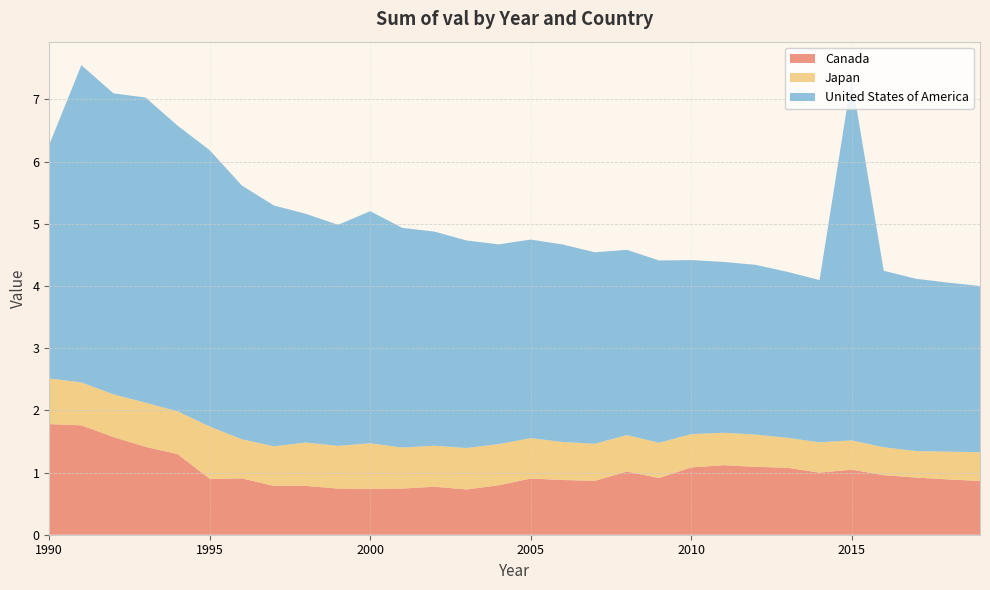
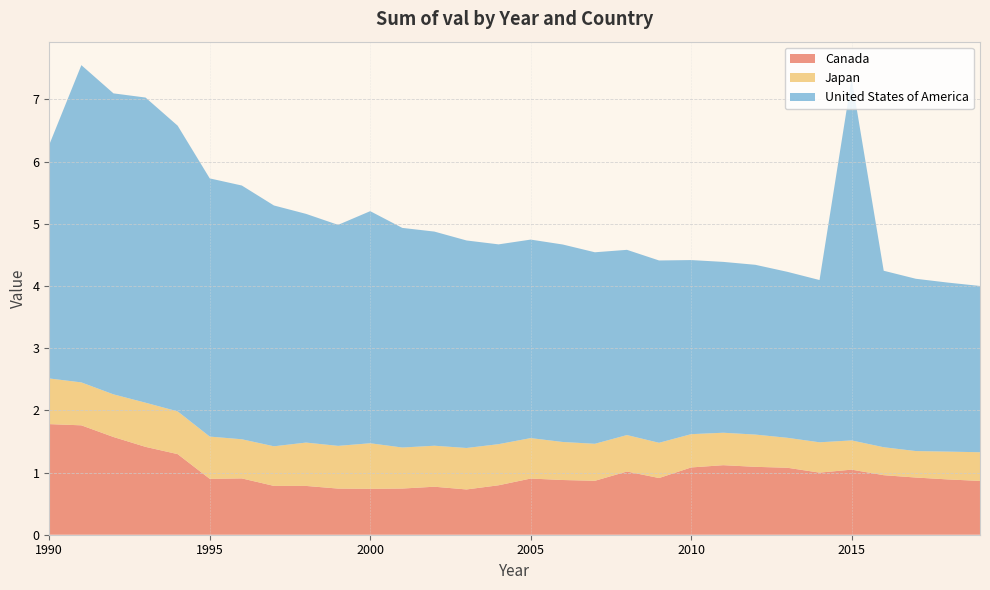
Japan, 1995: 0.8 -> 0.7
United States of America, 1995: 4.4 -> 4.2
